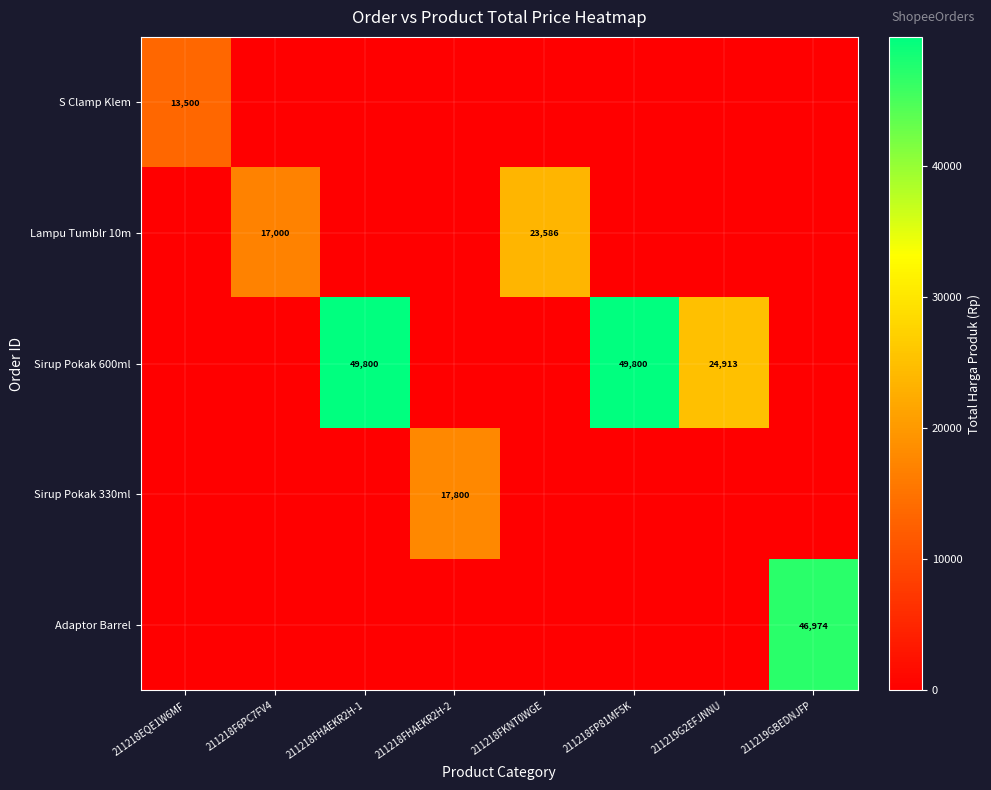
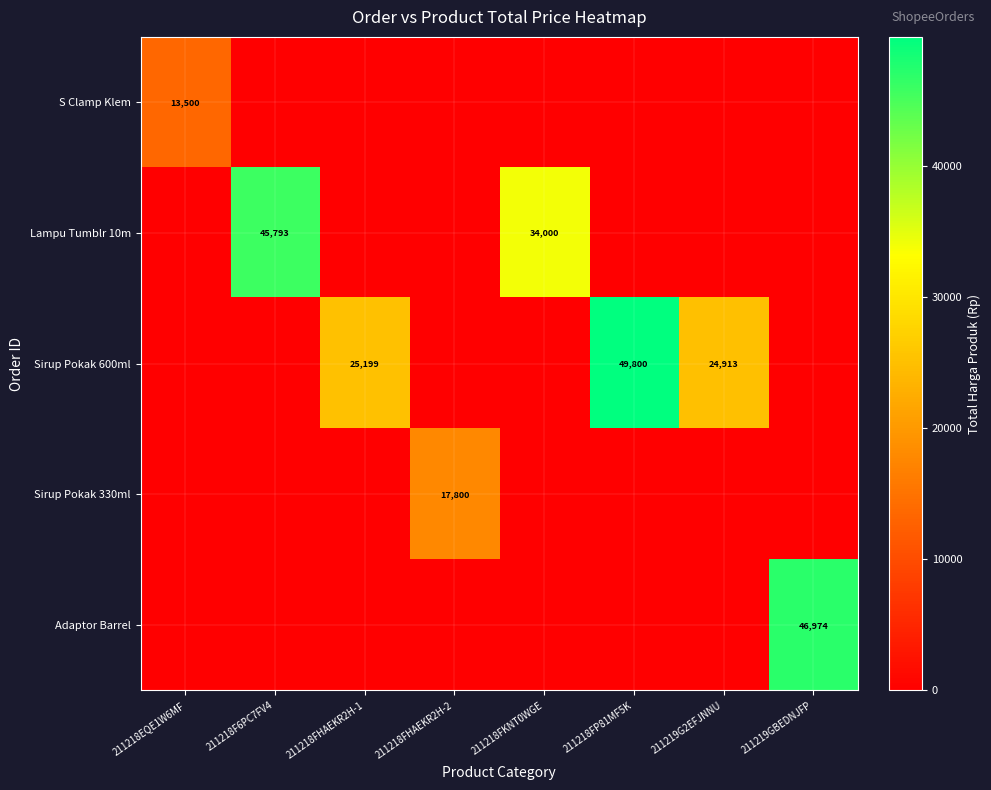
Lampu Tumblr 10m, 211218F6PC7FV4: 17,000 -> 45,793
Lampu Tumblr 10m, 211218FKNT0WGE: 23,586 -> 34,000
Sirup Pokak 600ml, 211218FHAEKR2H-1: 49,800 -> 25,199
